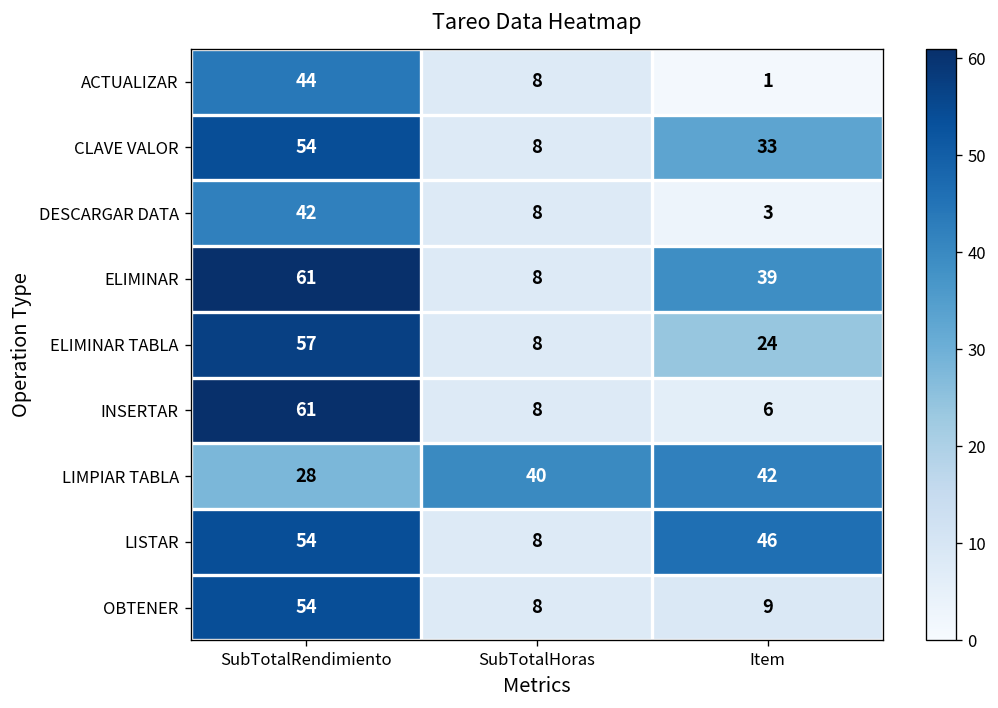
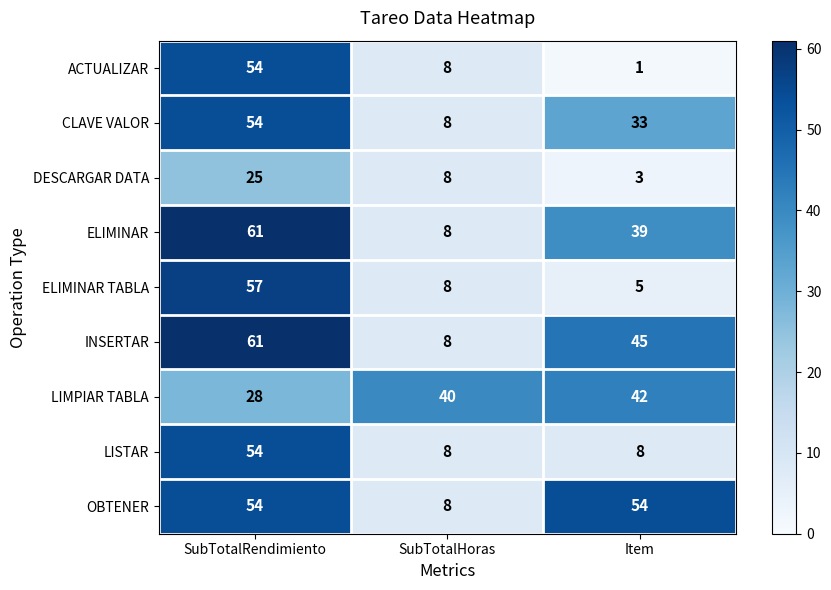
ACTUALIZAR, SubTotalRendimiento: 44 -> 54
DESCARGAR DATA, SubTotalRendimiento: 42 -> 25
ELIMINAR TABLA, Item: 24 -> 5
INSERTAR, Item: 6 -> 45
LISTAR, Item: 46 -> 8
OBTENER, Item: 9 -> 54
